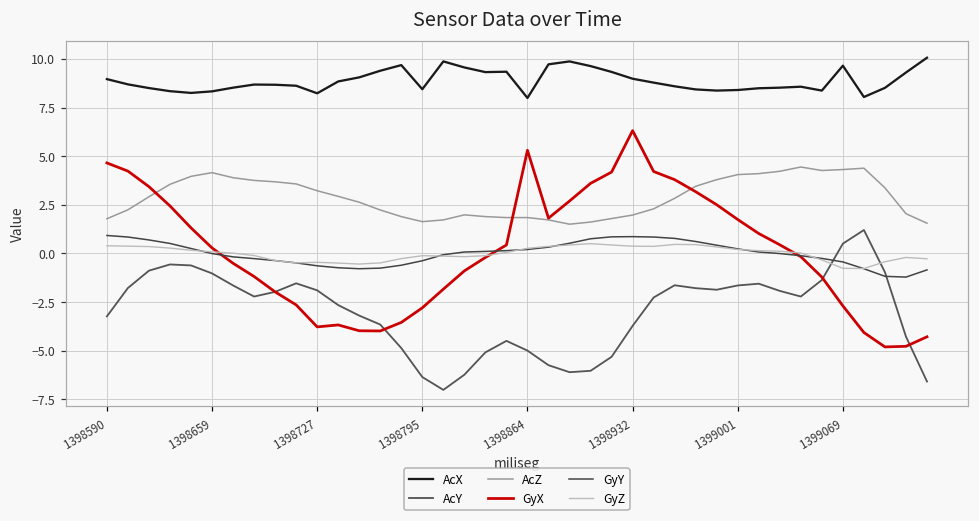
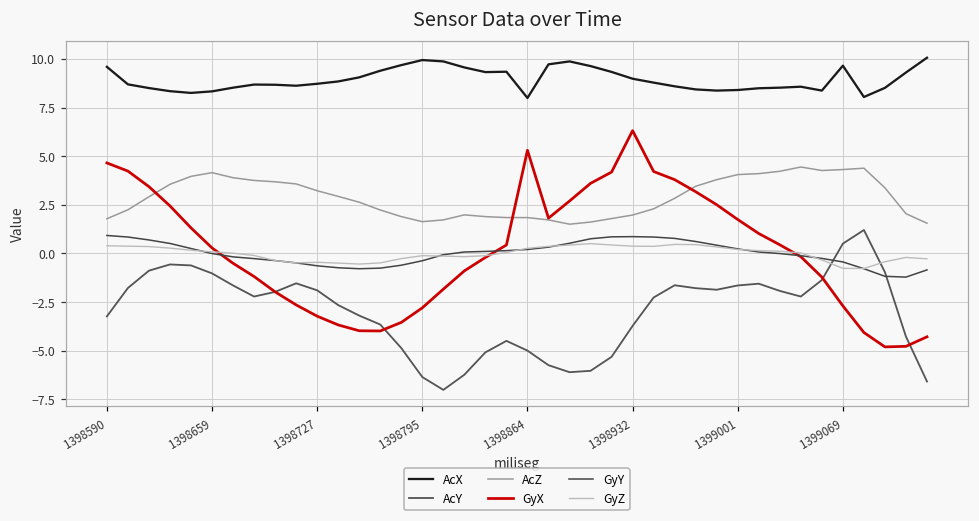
AcX, 1398590: 9.0 -> 9.6
AcX, 1398727: 8.2 -> 8.7
GyX, 1398727: -3.8 -> -3.2
AcX, 1398795: 8.4 -> 9.9
